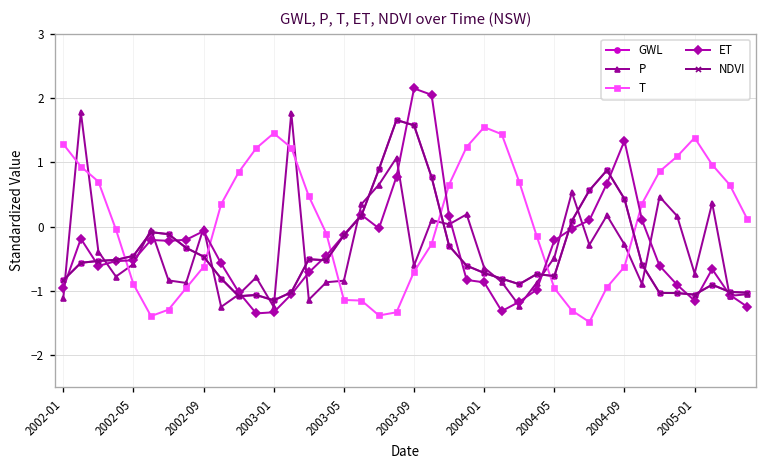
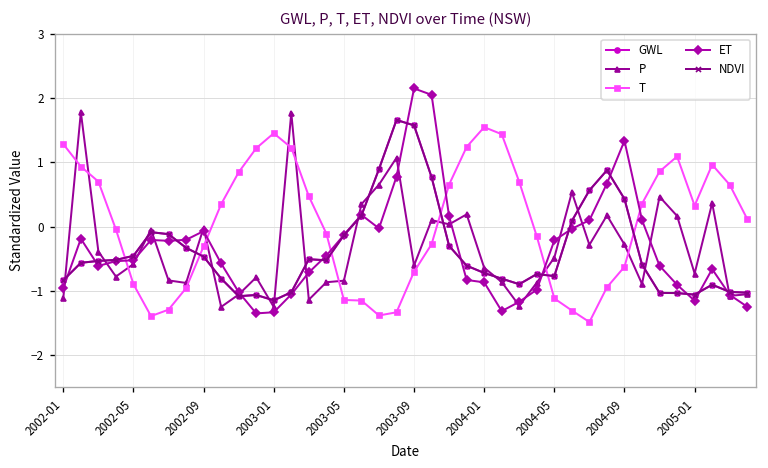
T, 2002-09: -0.6 -> -0.3
T, 2004-05: -1.0 -> -1.1
T, 2005-01: 1.4 -> 0.3
